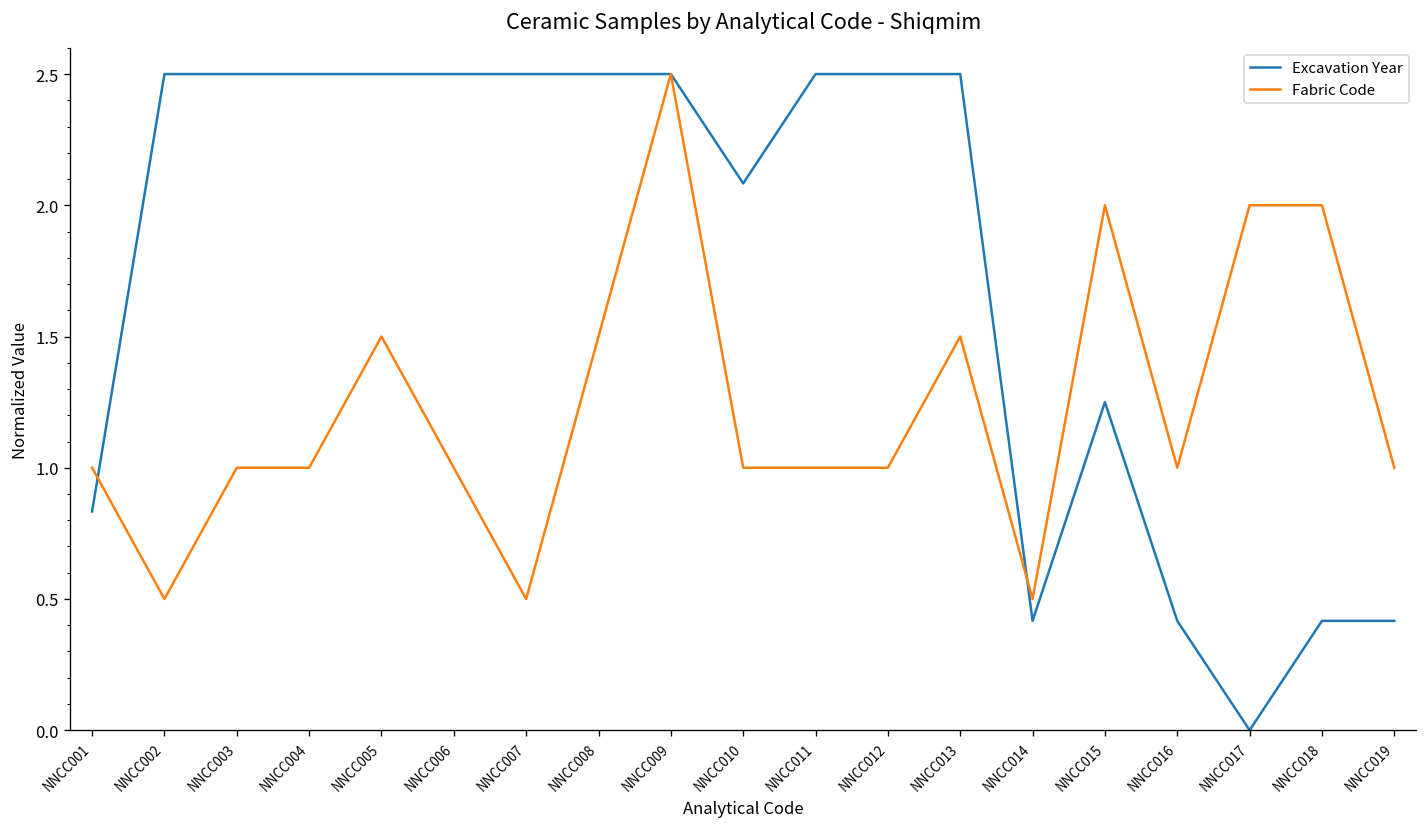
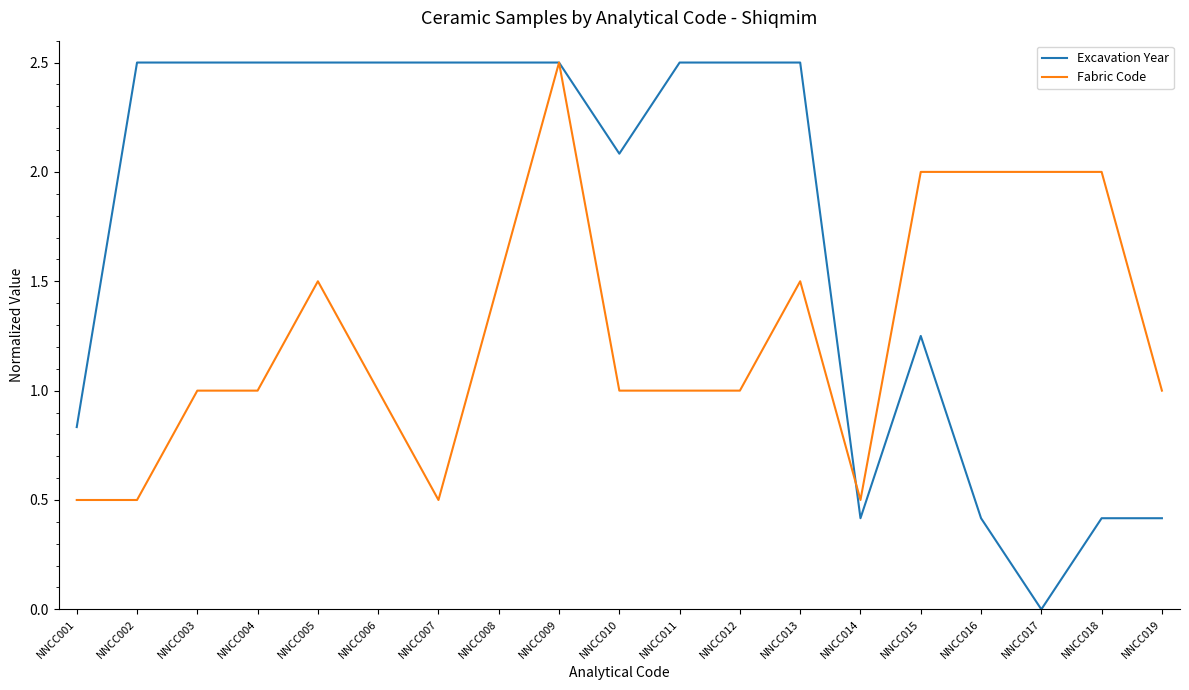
Fabric Code, NNCC001: 1.00 -> 0.50
Fabric Code, NNCC016: 1.00 -> 2.00
